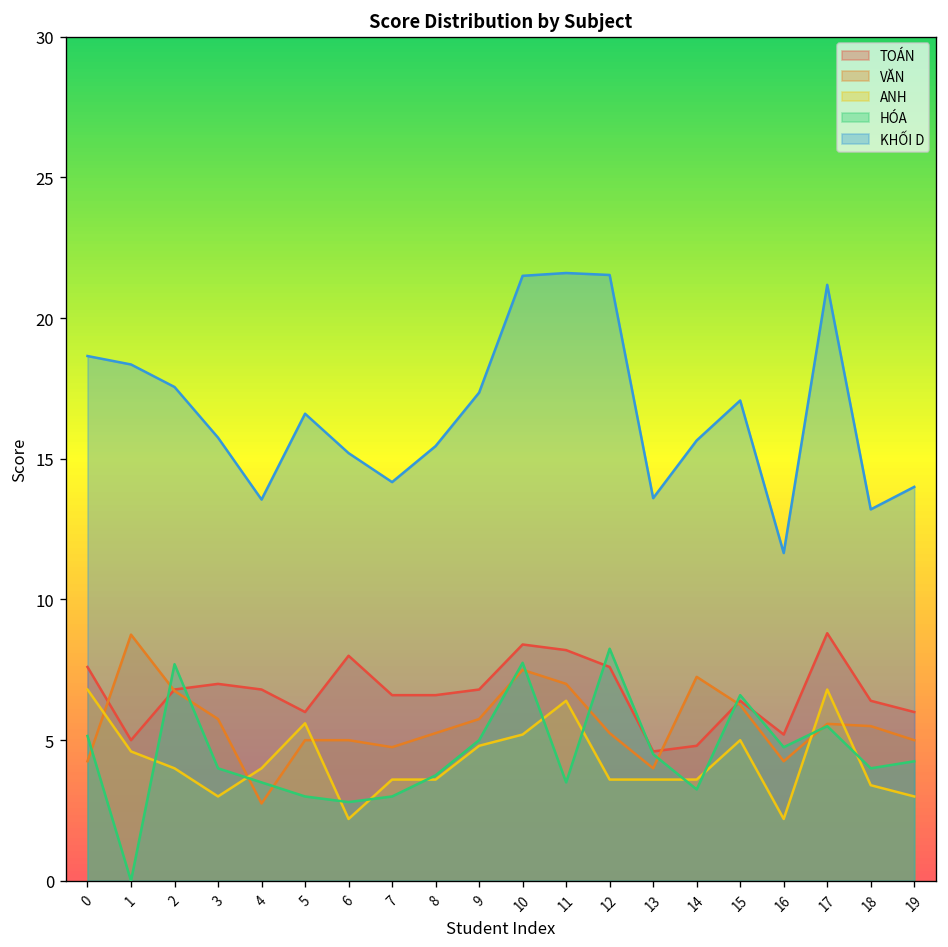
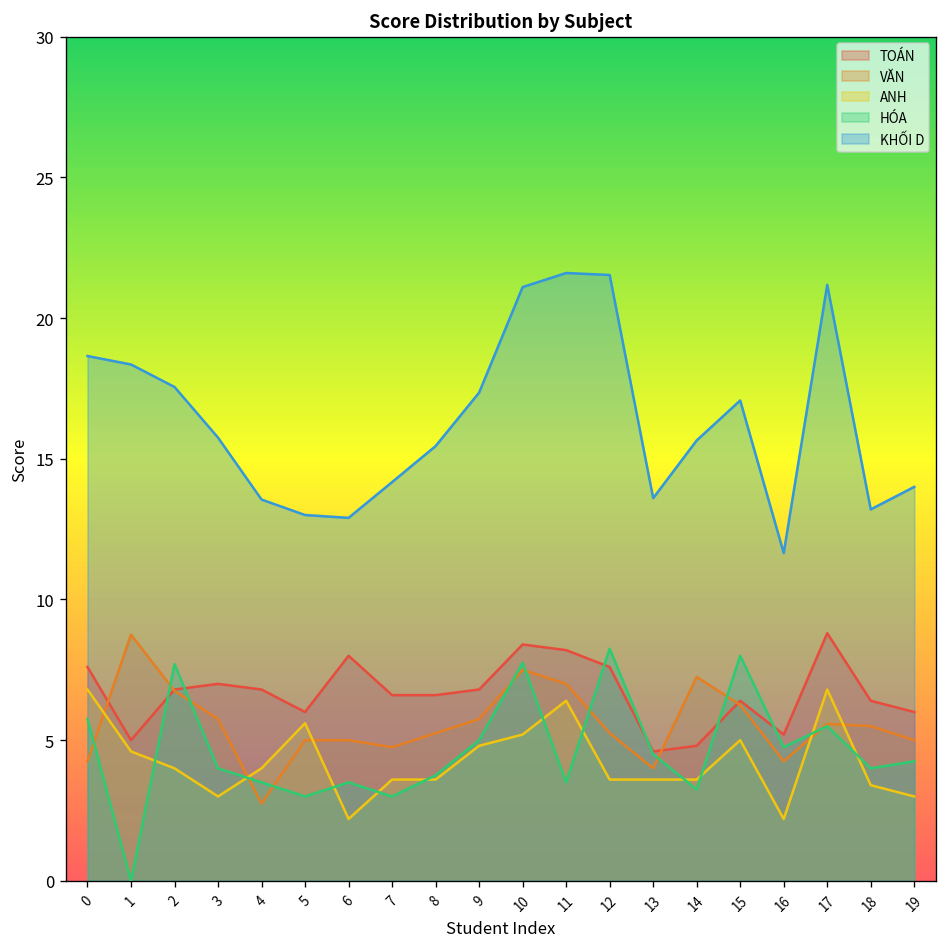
HÓA, 0: 5.2 -> 5.8
KHỐI D, 5: 16.6 -> 13.0
HÓA, 6: 2.8 -> 3.5
KHỐI D, 6: 15.2 -> 12.9
KHỐI D, 10: 21.5 -> 21.1
HÓA, 15: 6.6 -> 8.0
